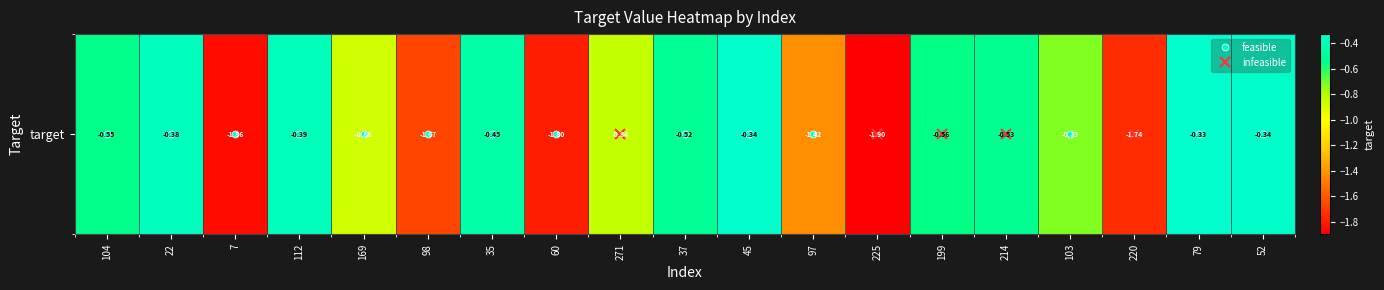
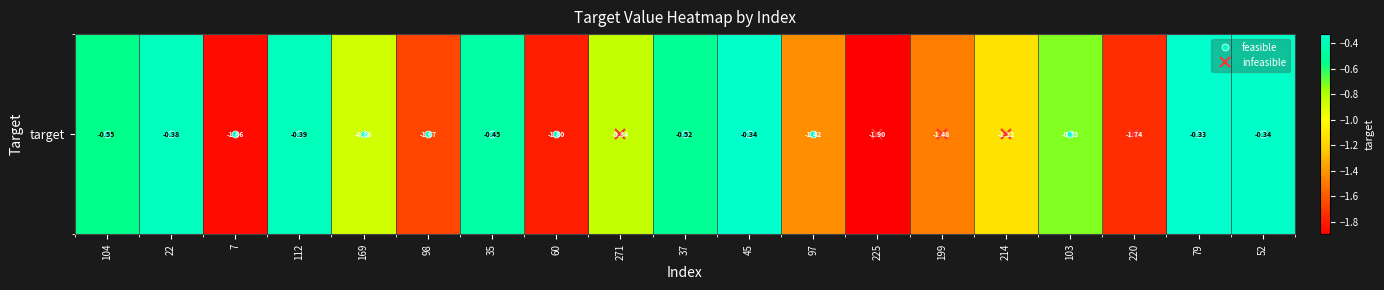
target, 199: -0.56 -> -1.48
target, 214: -0.53 -> -1.12
